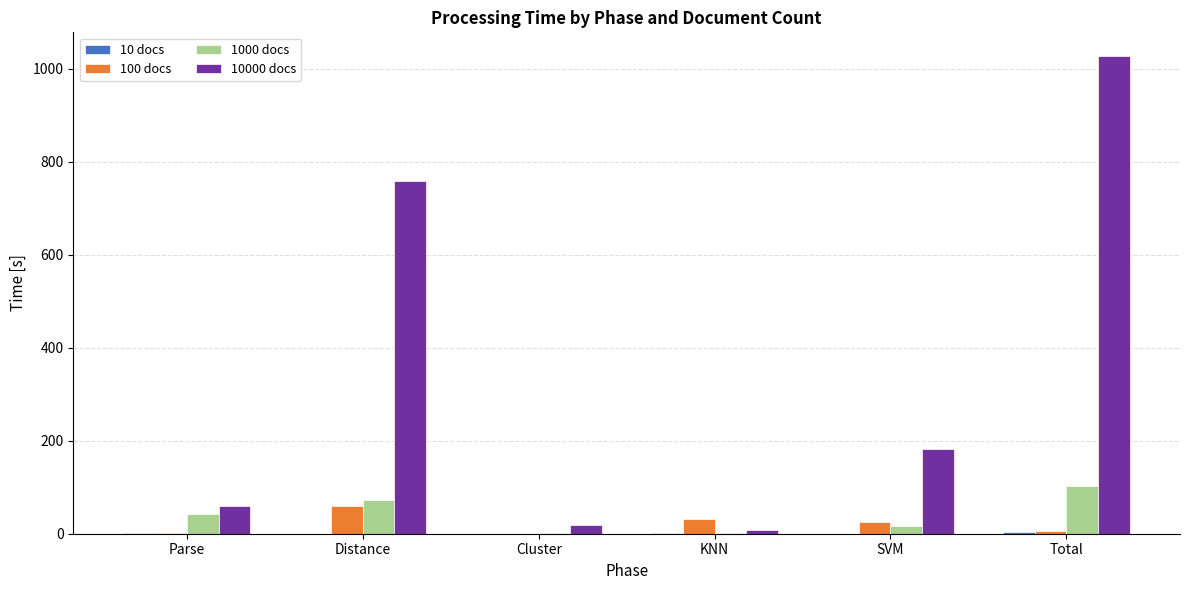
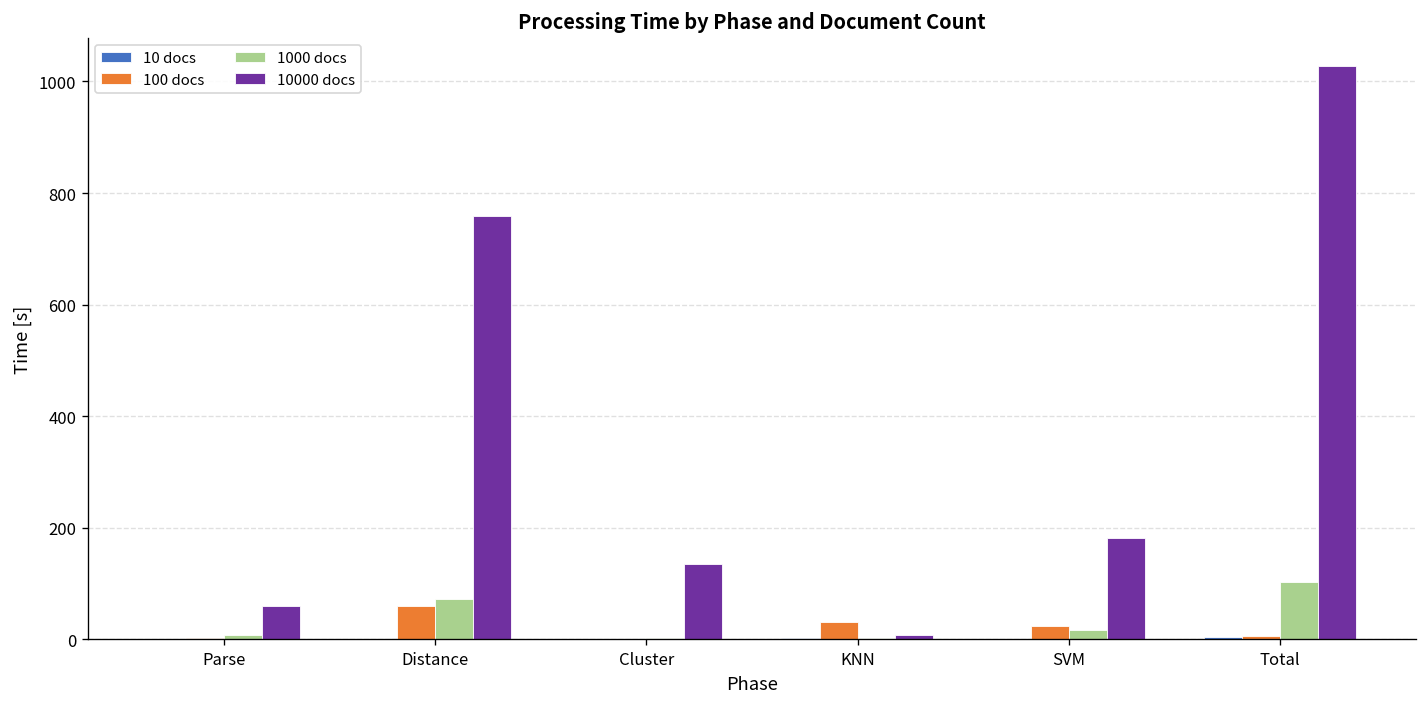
1000 docs, Parse: 40 -> 10
10000 docs, Cluster: 20 -> 130
